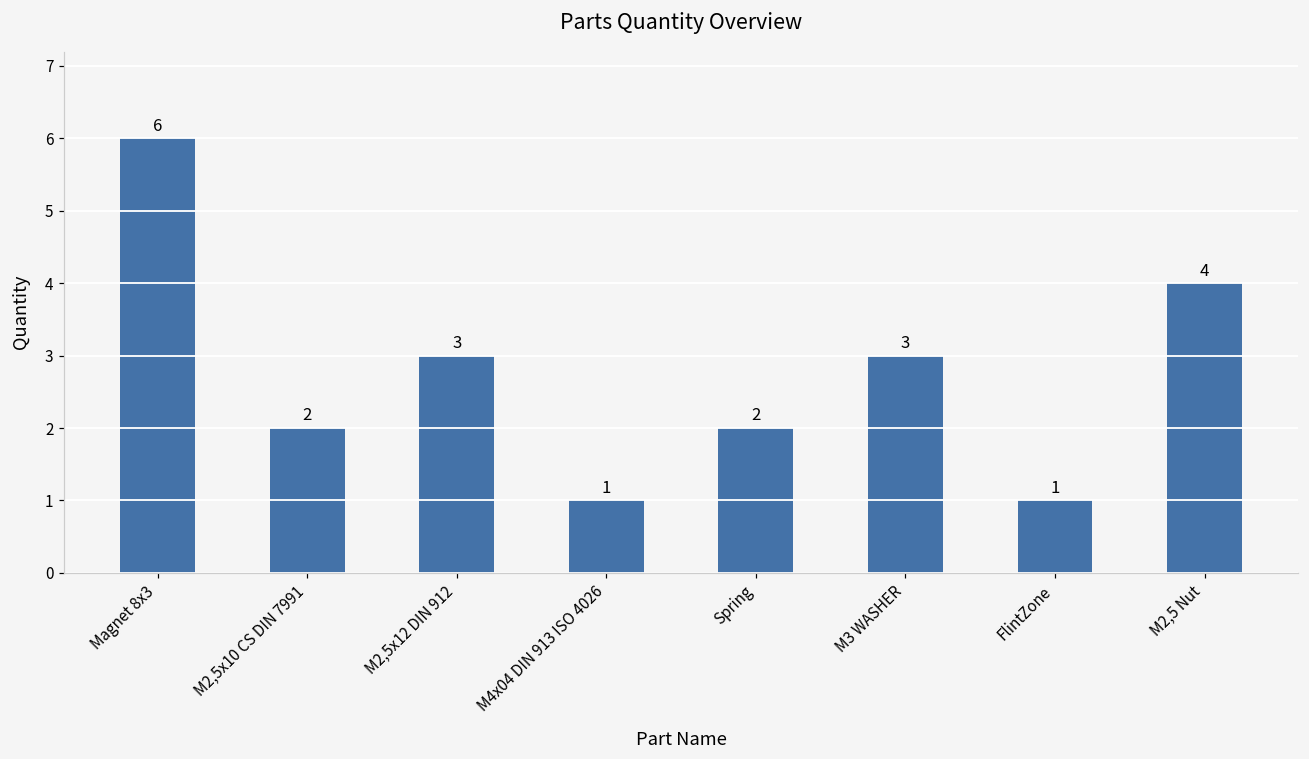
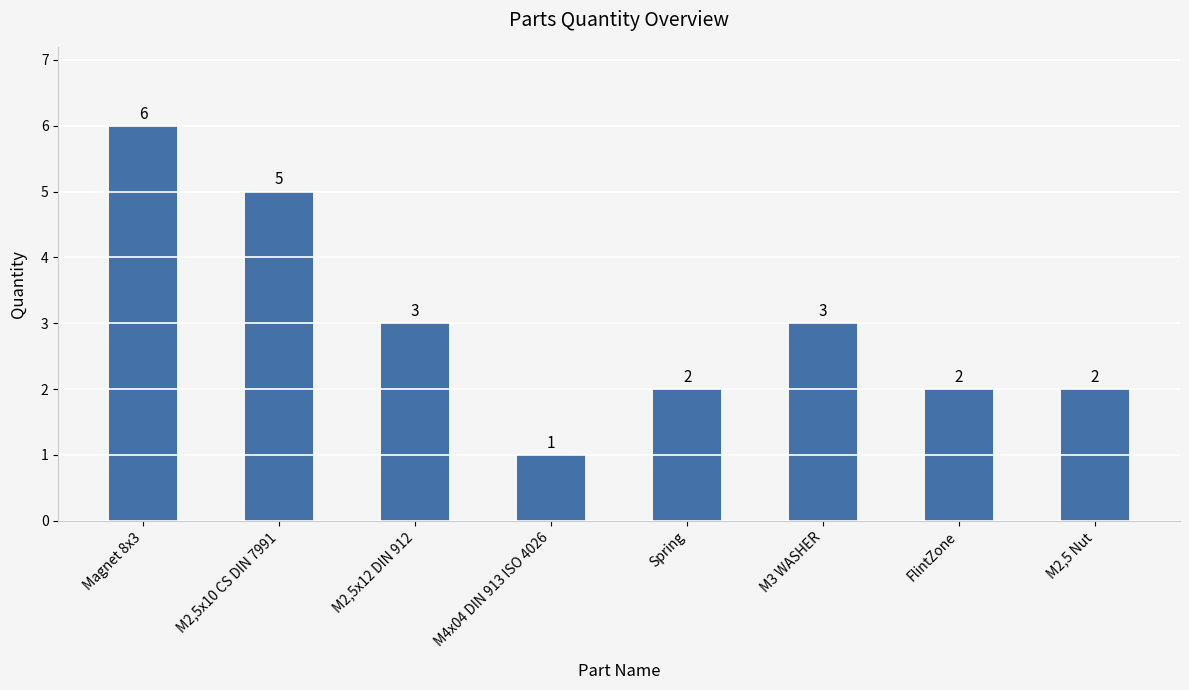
M2,5x10 CS DIN 7991: 2 -> 5
FlintZone: 1 -> 2
M2,5 Nut: 4 -> 2
